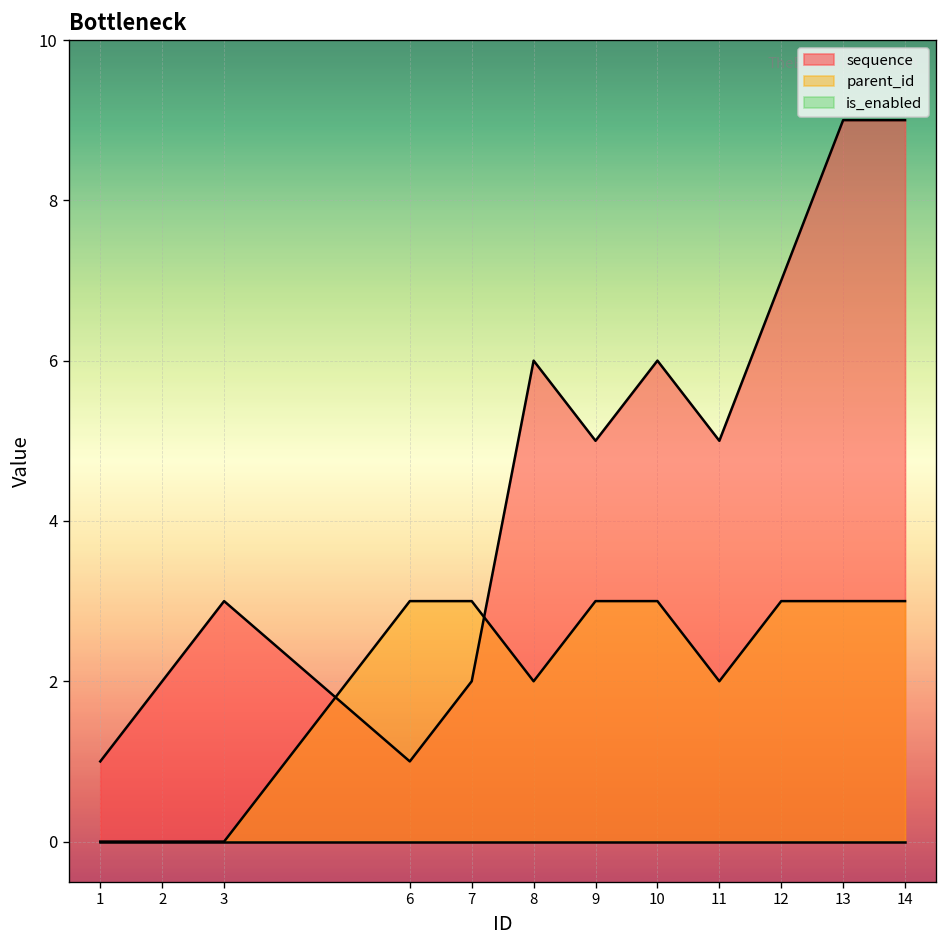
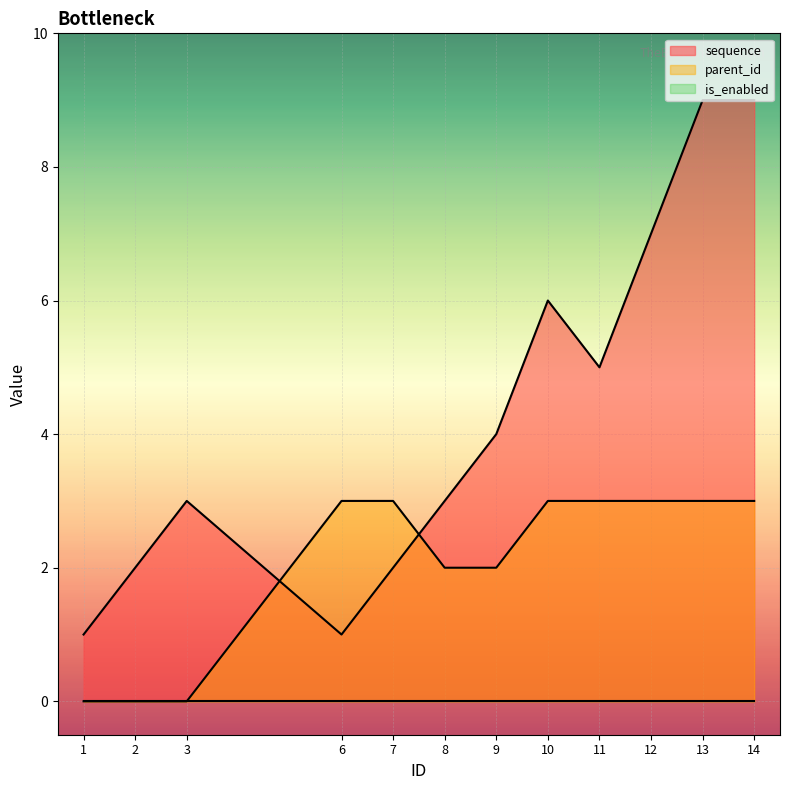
sequence, 8: 6 -> 3
sequence, 9: 5 -> 4
parent_id, 9: 3 -> 2
parent_id, 11: 2 -> 3
